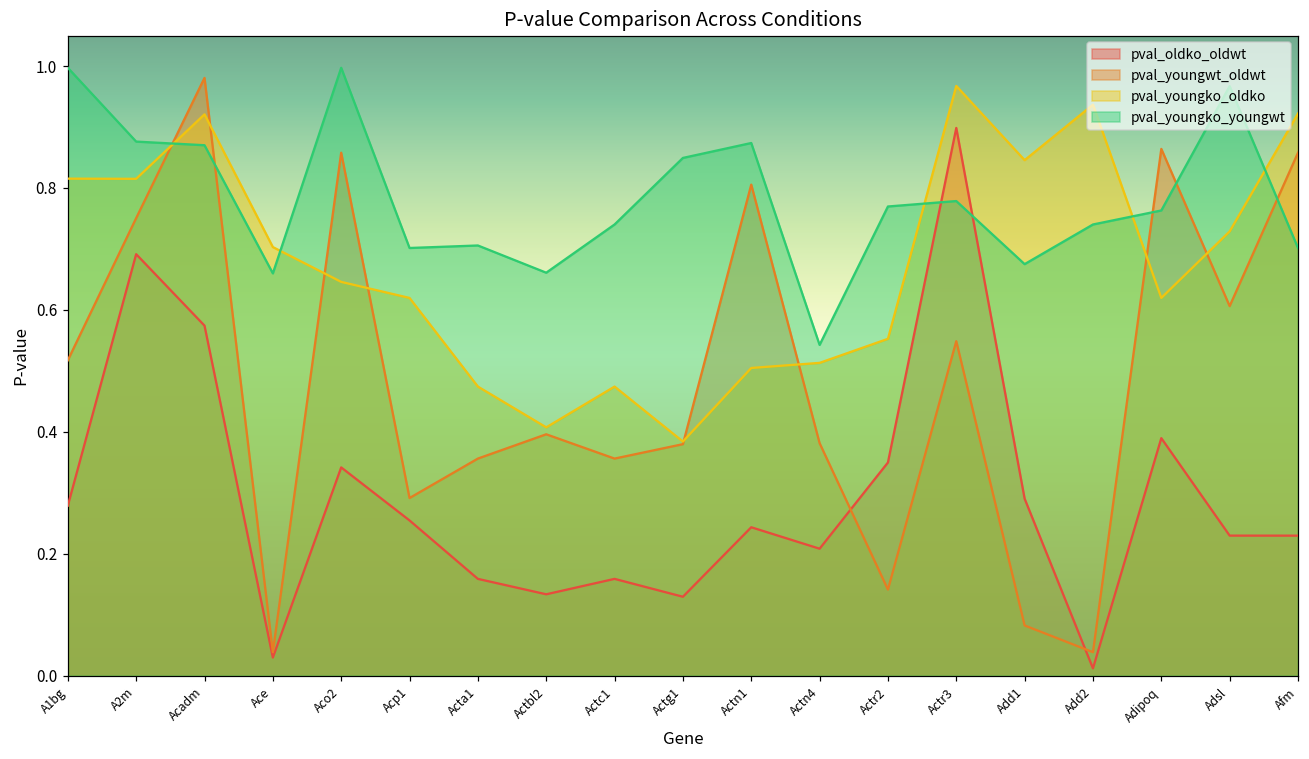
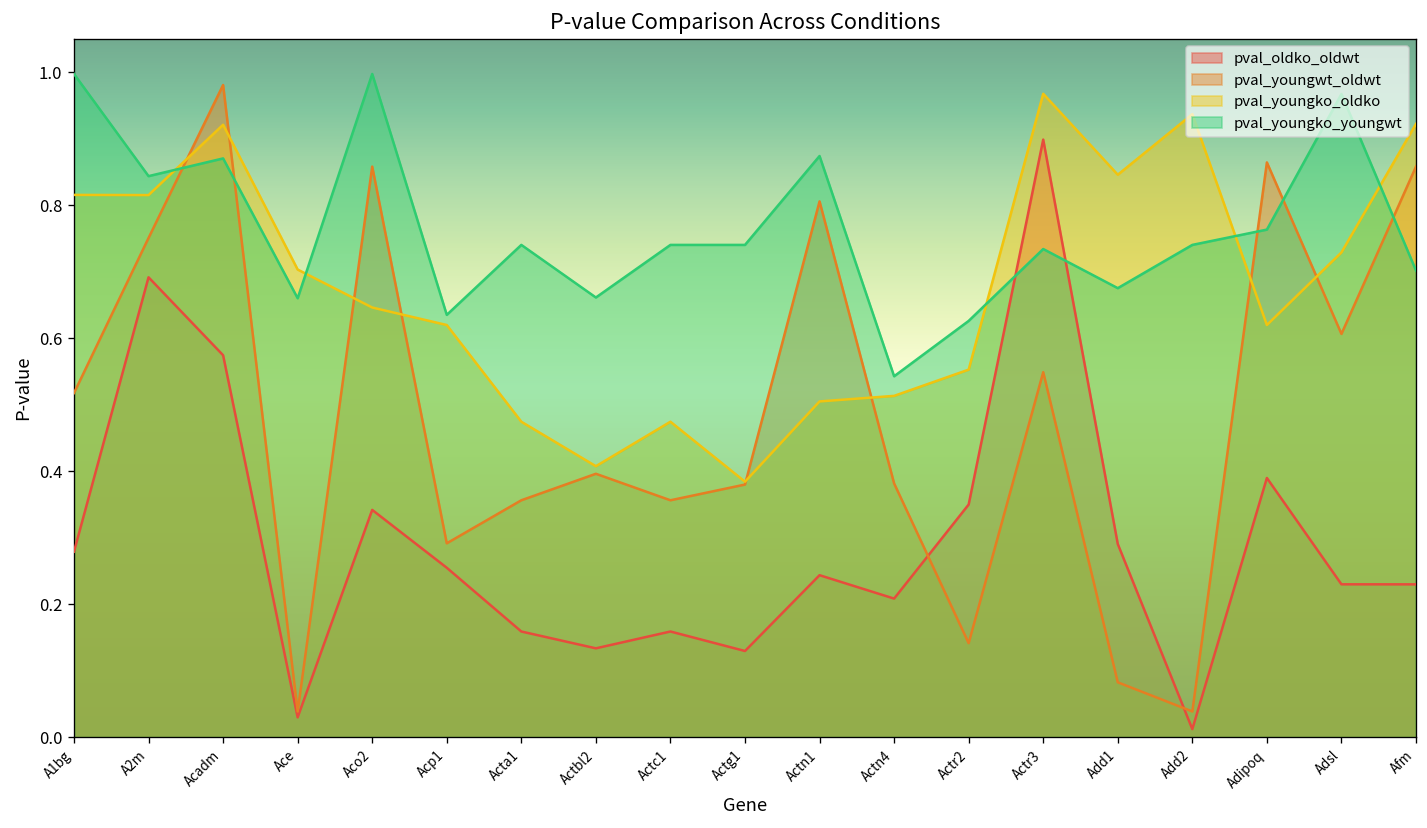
pval_youngko_youngwt, A2m: 0.88 -> 0.84
pval_youngko_youngwt, Acp1: 0.70 -> 0.63
pval_youngko_youngwt, Acta1: 0.71 -> 0.74
pval_youngko_youngwt, Actg1: 0.85 -> 0.74
pval_youngko_youngwt, Actr2: 0.77 -> 0.63
pval_youngko_youngwt, Actr3: 0.78 -> 0.73
